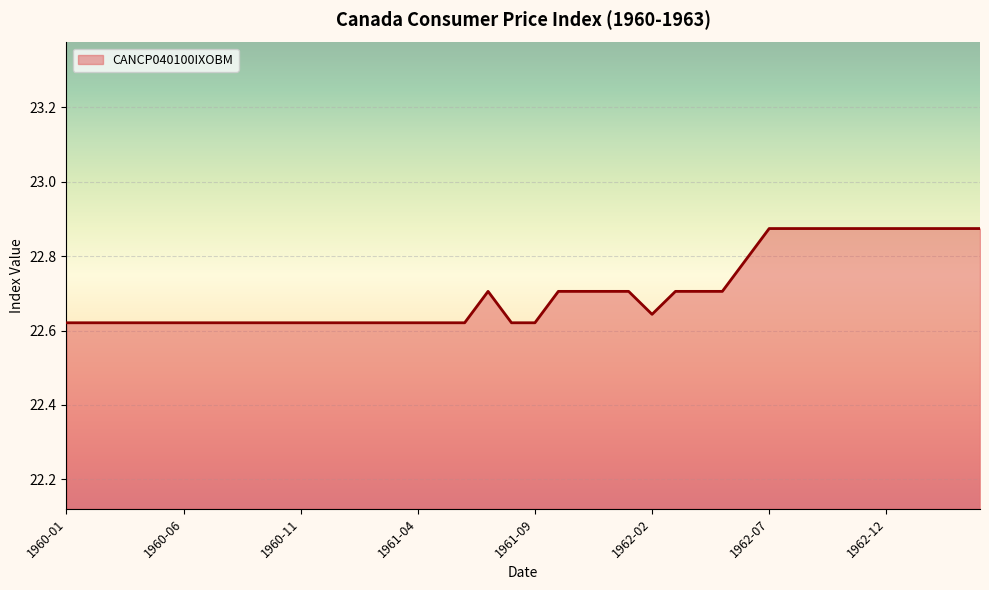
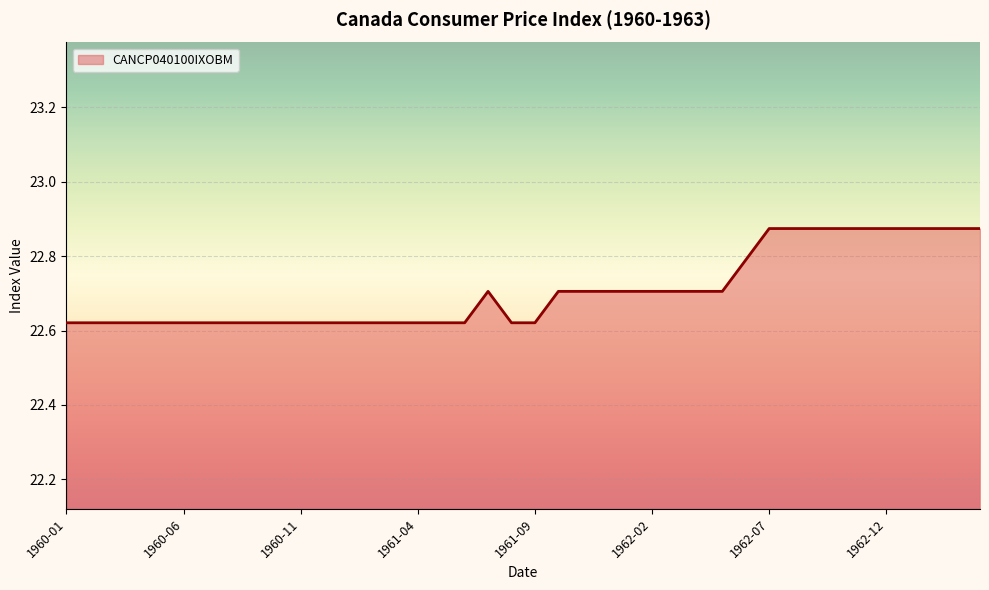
1962-02: 22.64 -> 22.71
